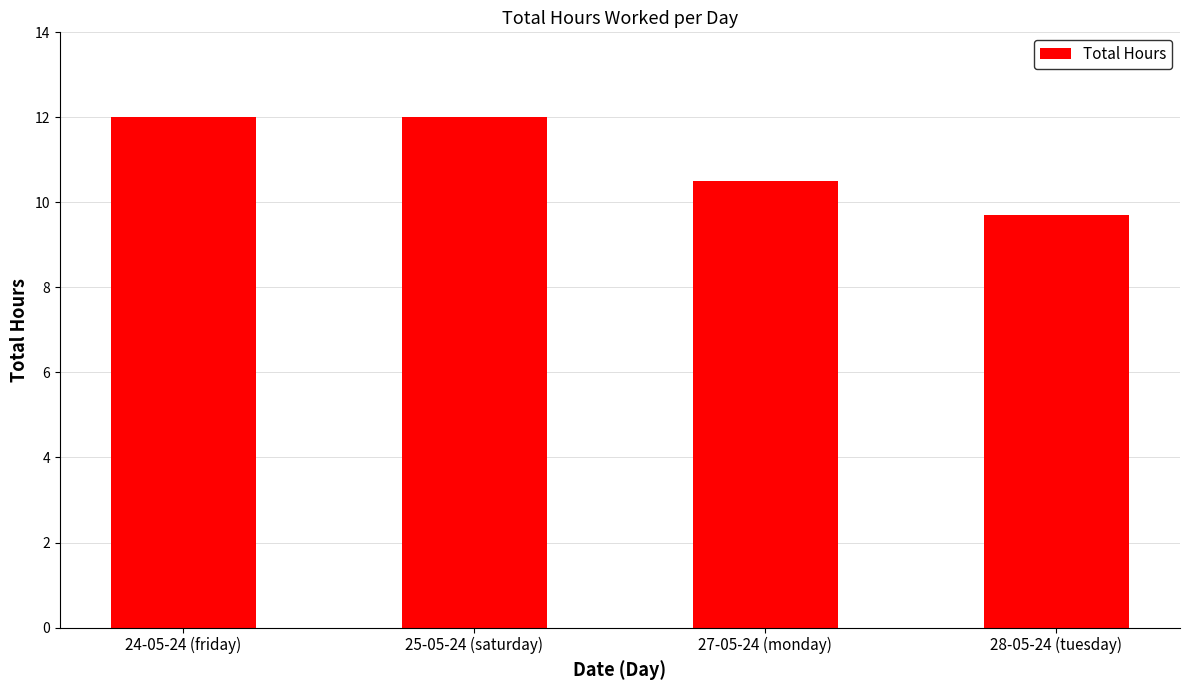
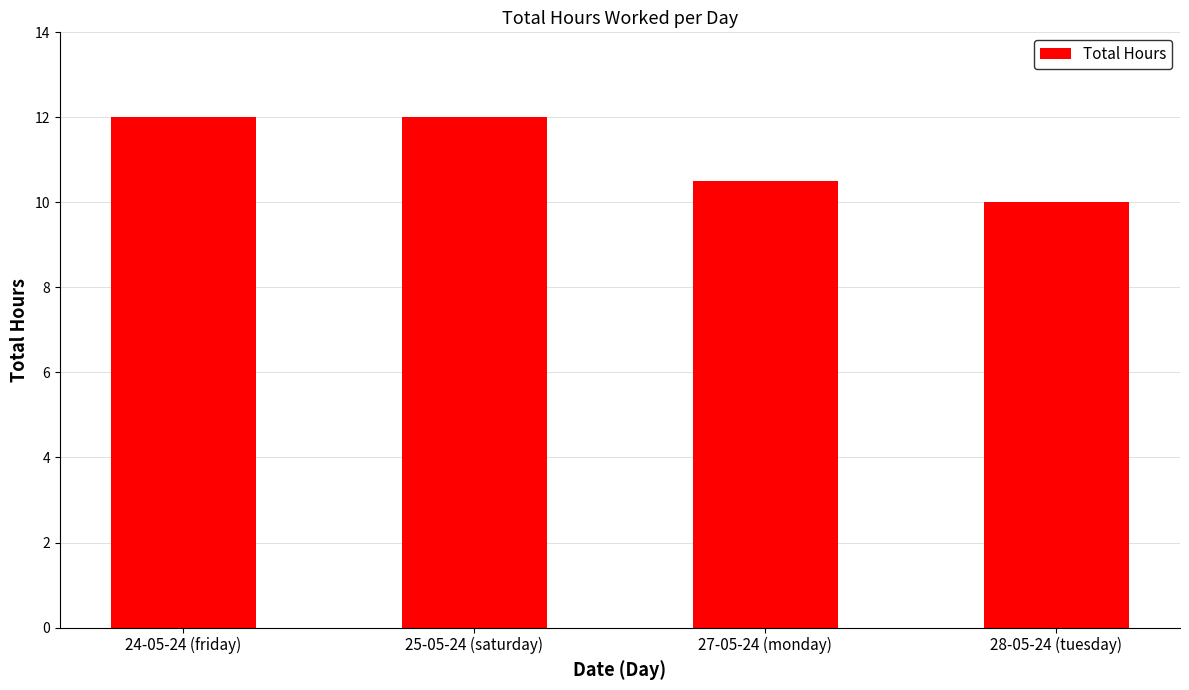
28-05-24 (tuesday): 9.7 -> 10.0
